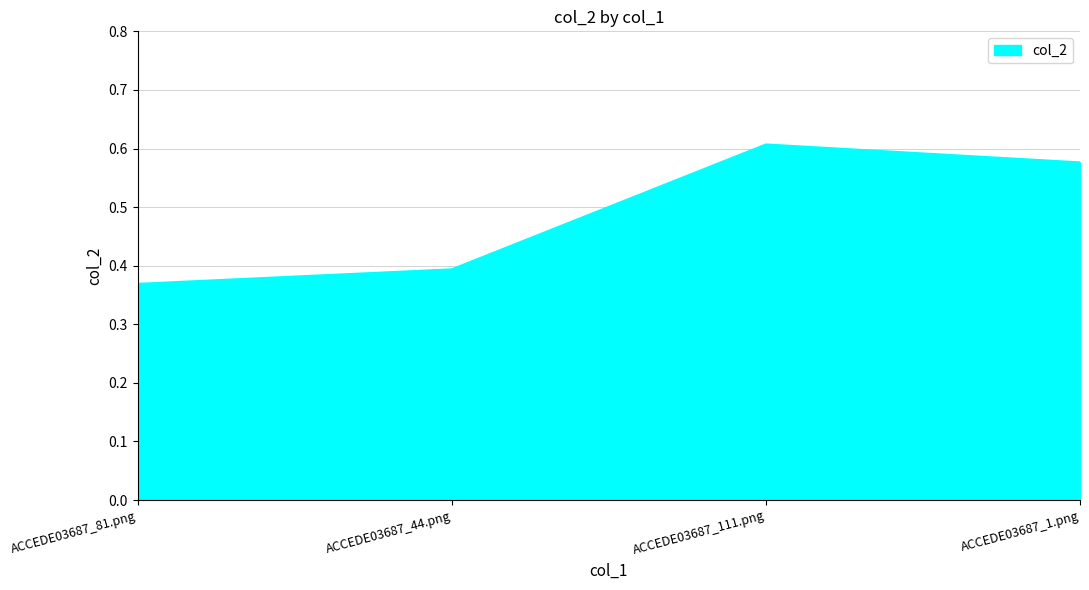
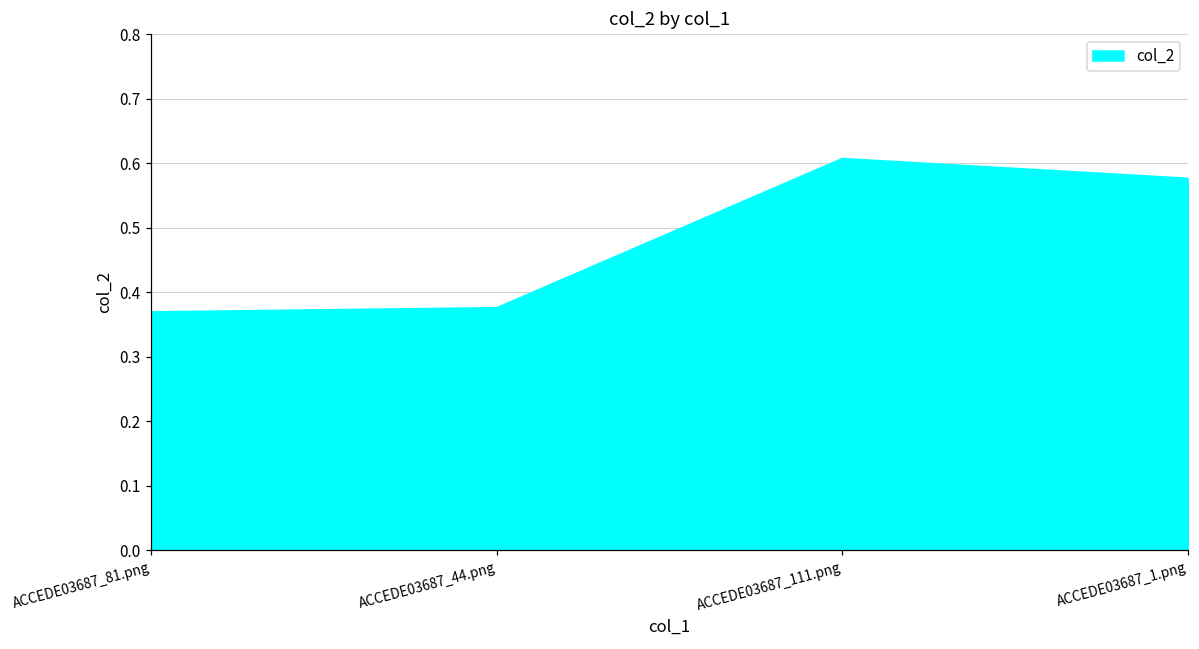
ACCEDE03687_44.png: 0.39 -> 0.38
